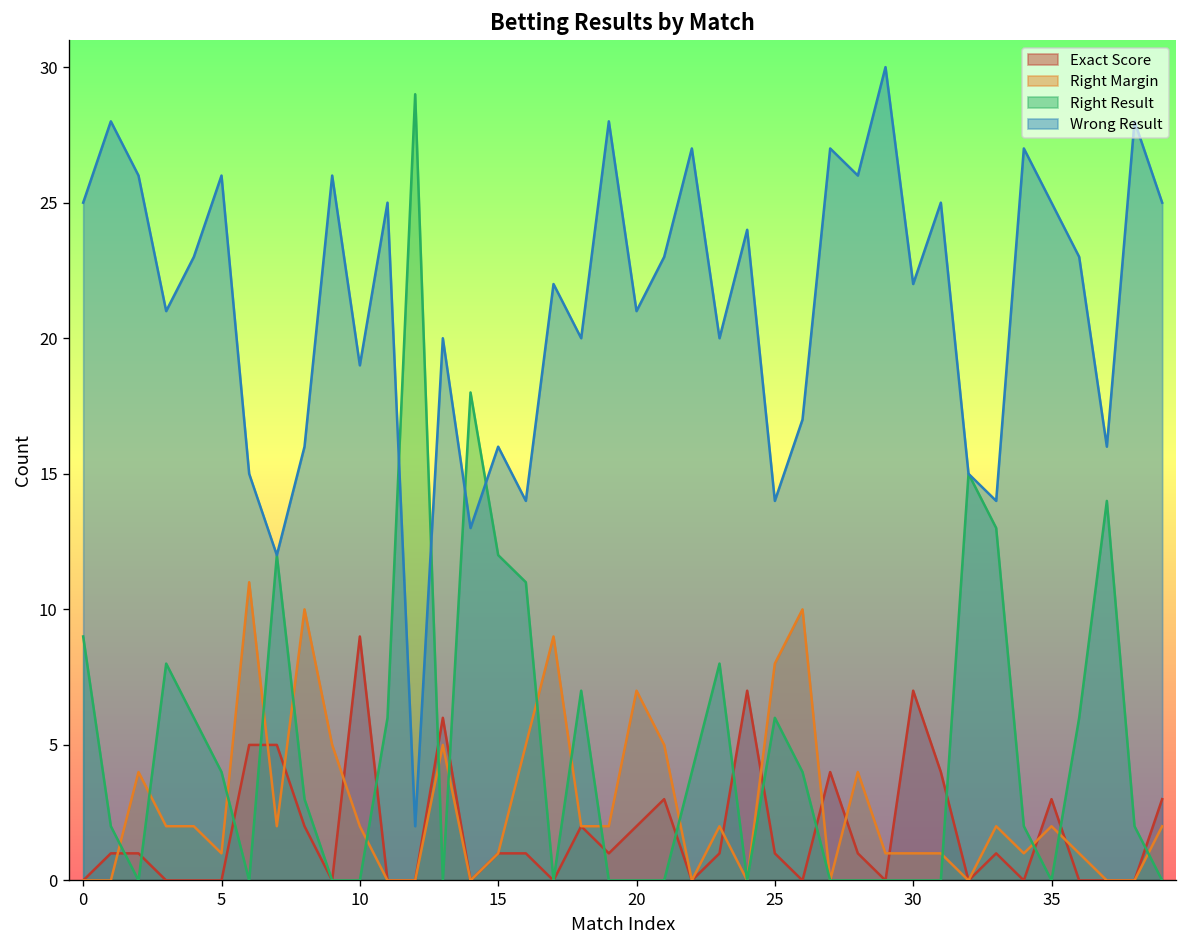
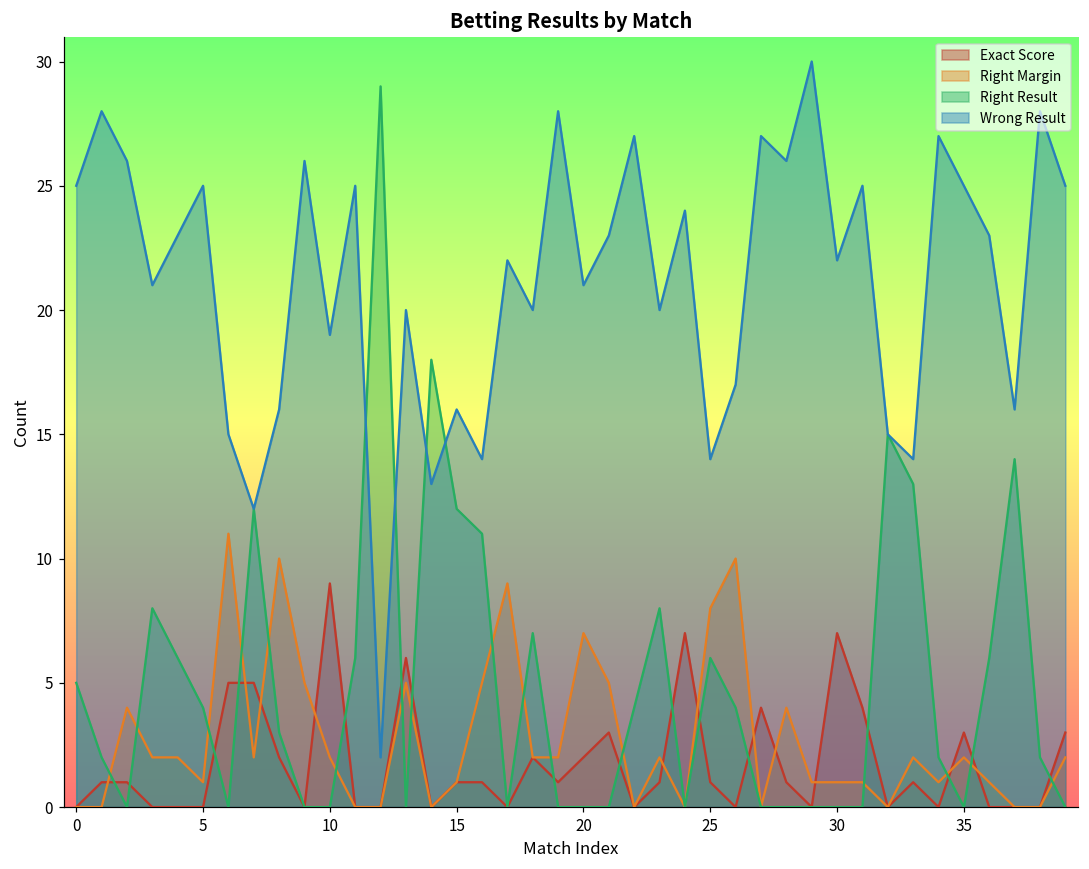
Right Result, 0: 9 -> 5
Wrong Result, 5: 26 -> 25
